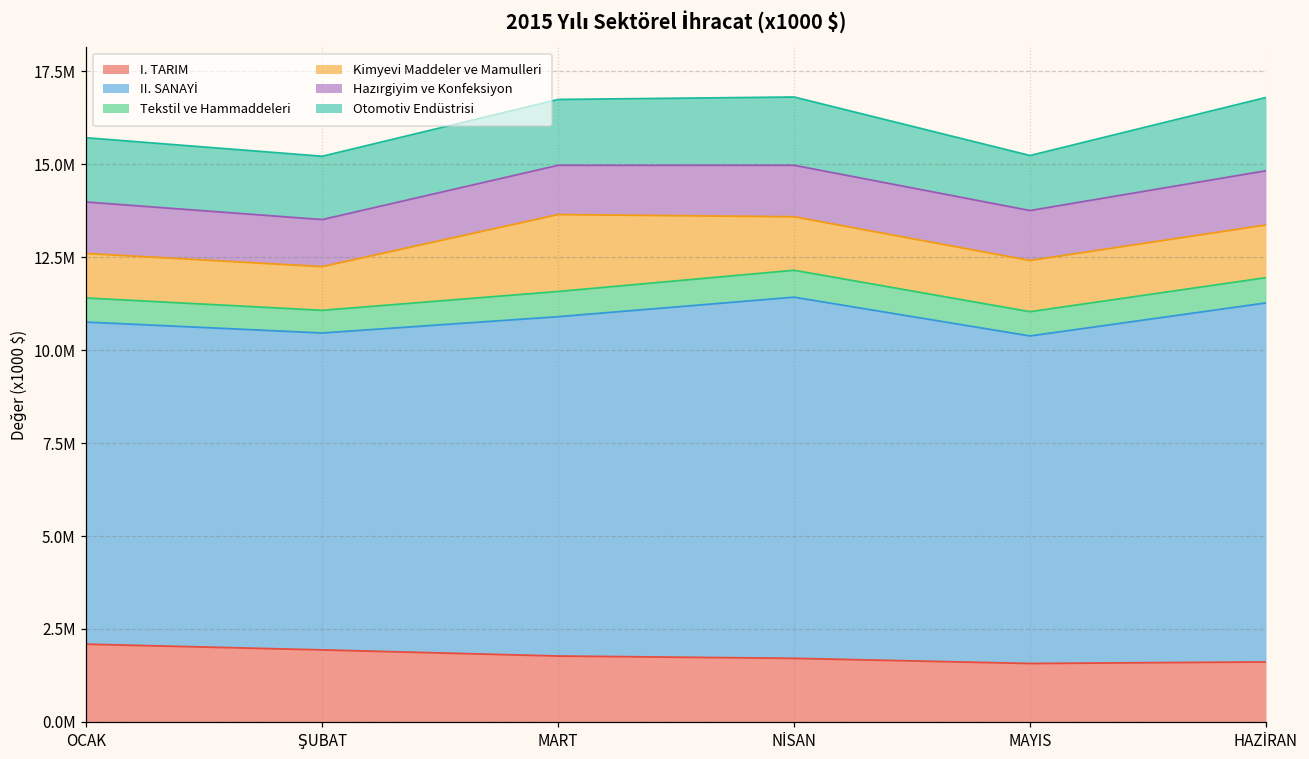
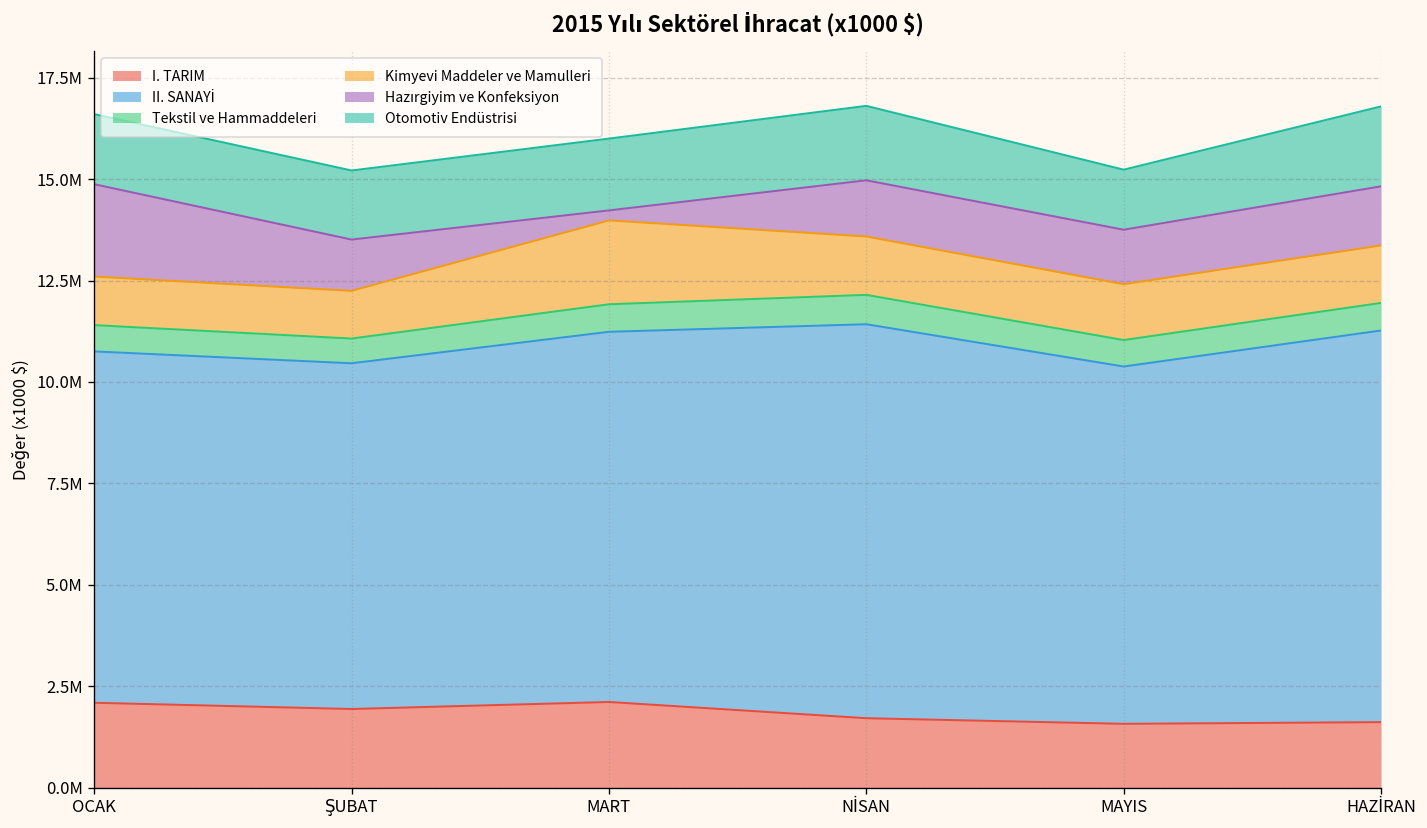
Hazırgiyim ve Konfeksiyon, OCAK: 1400000 -> 2300000
I. TARIM, MART: 1800000 -> 2100000
Hazırgiyim ve Konfeksiyon, MART: 1300000 -> 200000
